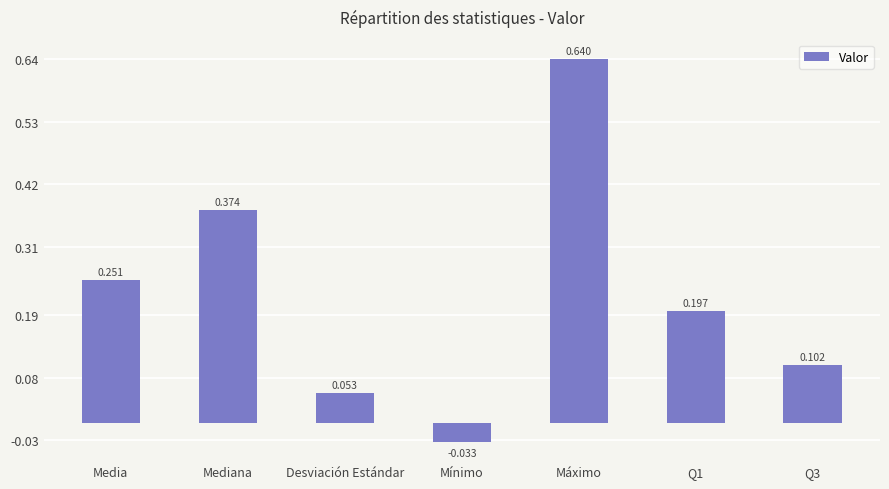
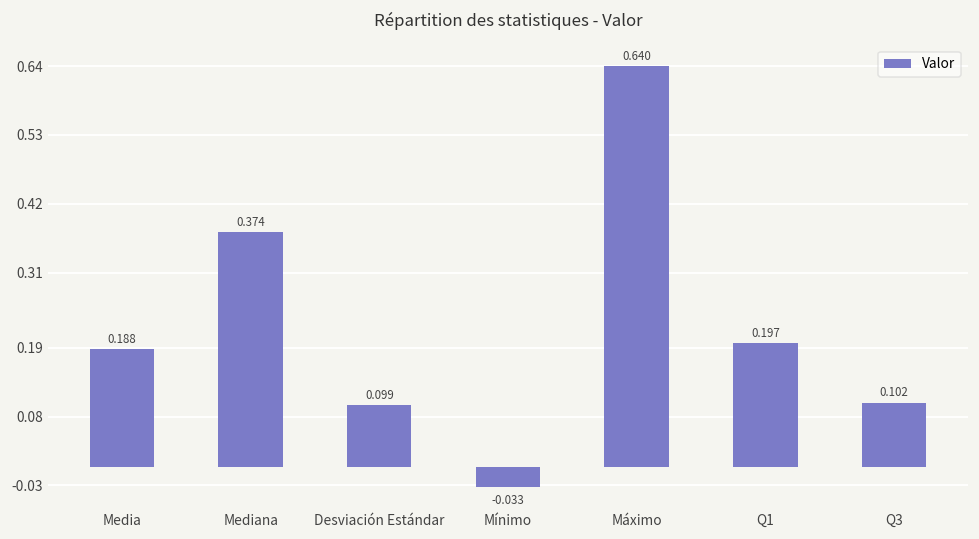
Media: 0.251 -> 0.188
Desviación Estándar: 0.053 -> 0.099
